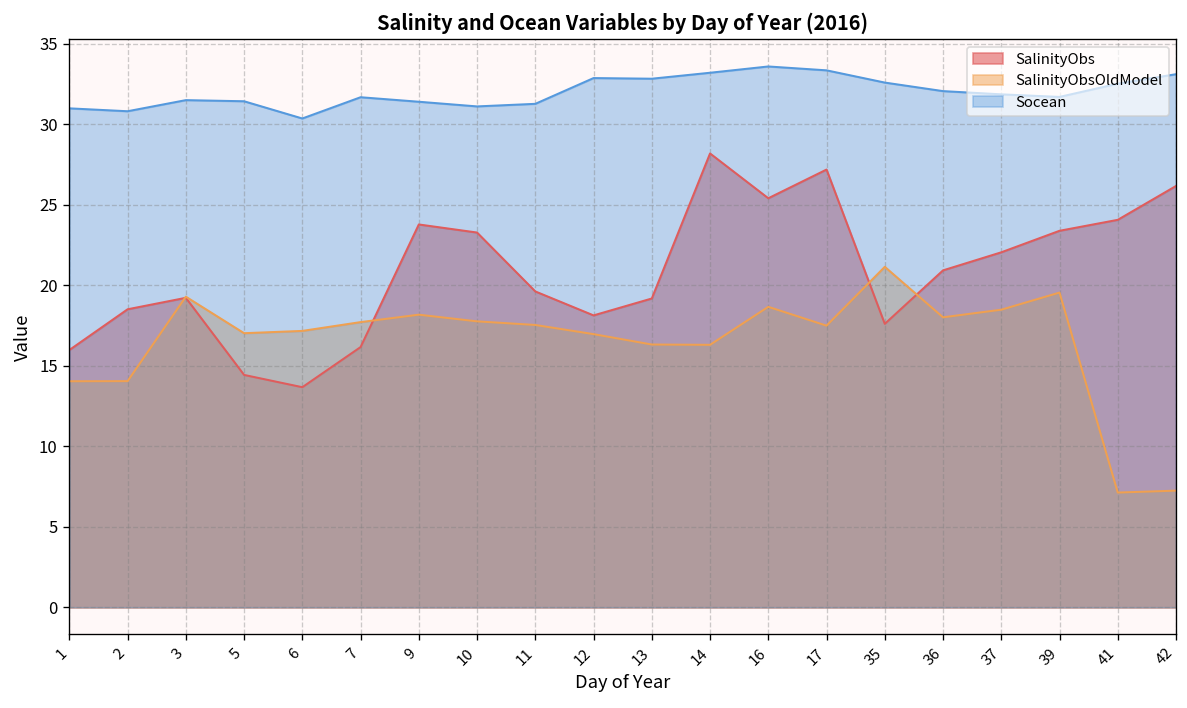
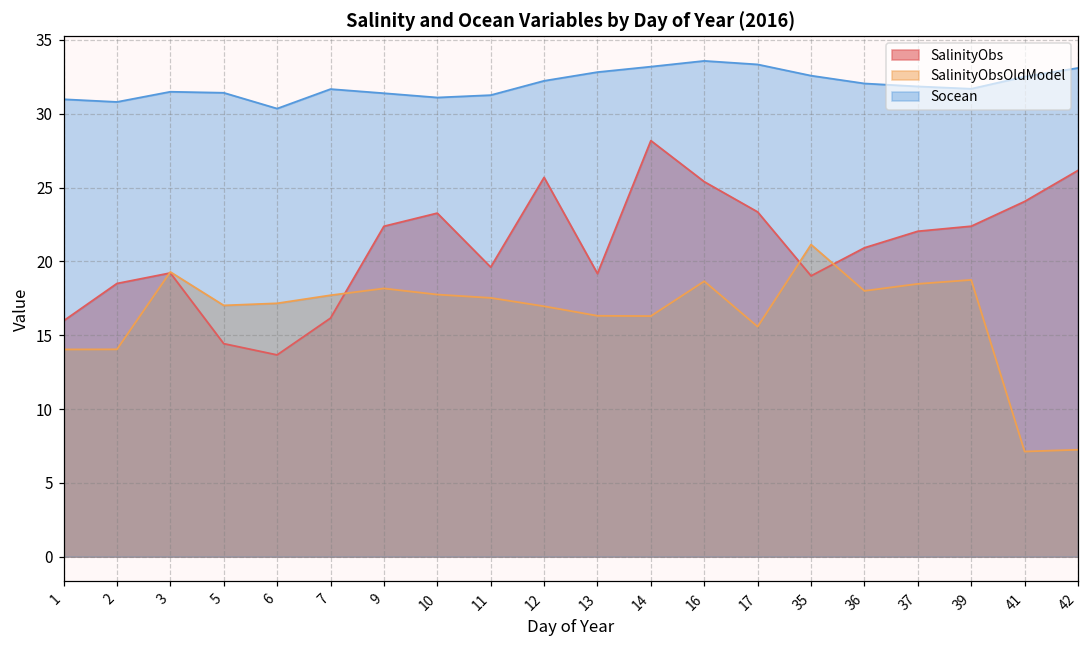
SalinityObs, 9: 23.8 -> 22.4
SalinityObs, 12: 18.1 -> 25.7
Socean, 12: 32.9 -> 32.2
SalinityObs, 17: 27.2 -> 23.4
SalinityObsOldModel, 17: 17.5 -> 15.6
SalinityObs, 35: 17.6 -> 19.0
SalinityObs, 39: 23.4 -> 22.4
SalinityObsOldModel, 39: 19.5 -> 18.7
